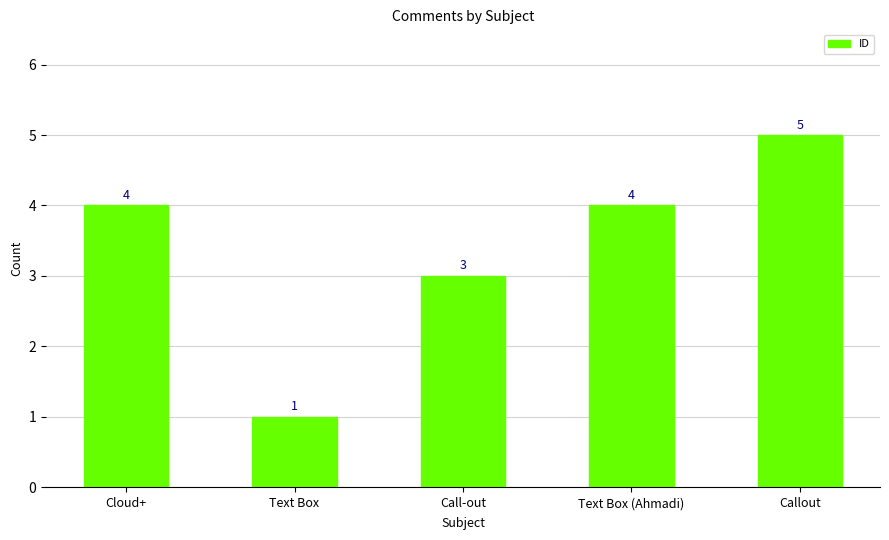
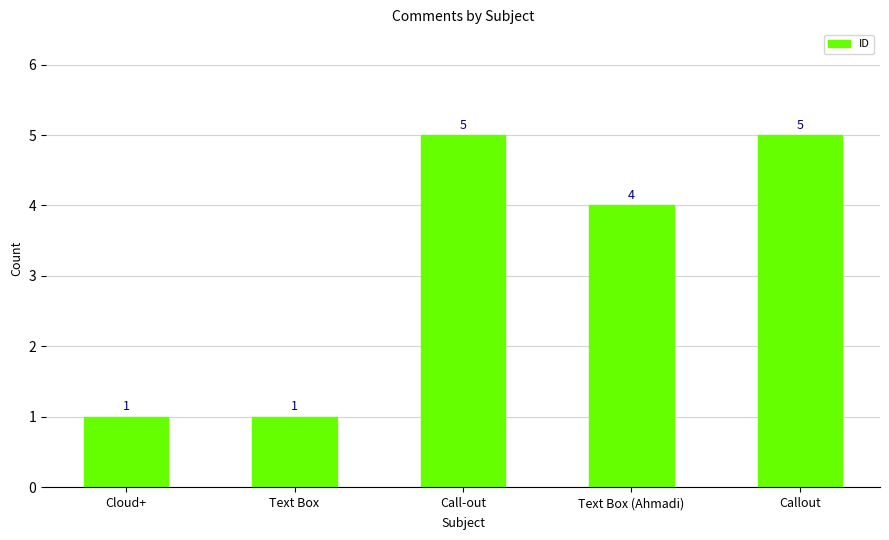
Cloud+: 4 -> 1
Call-out: 3 -> 5
